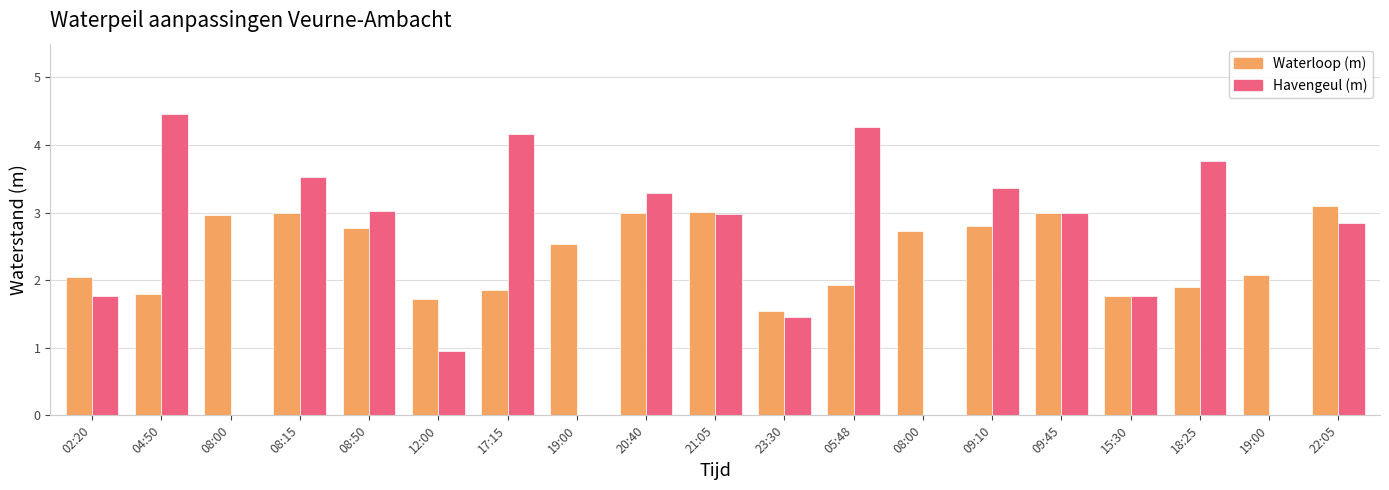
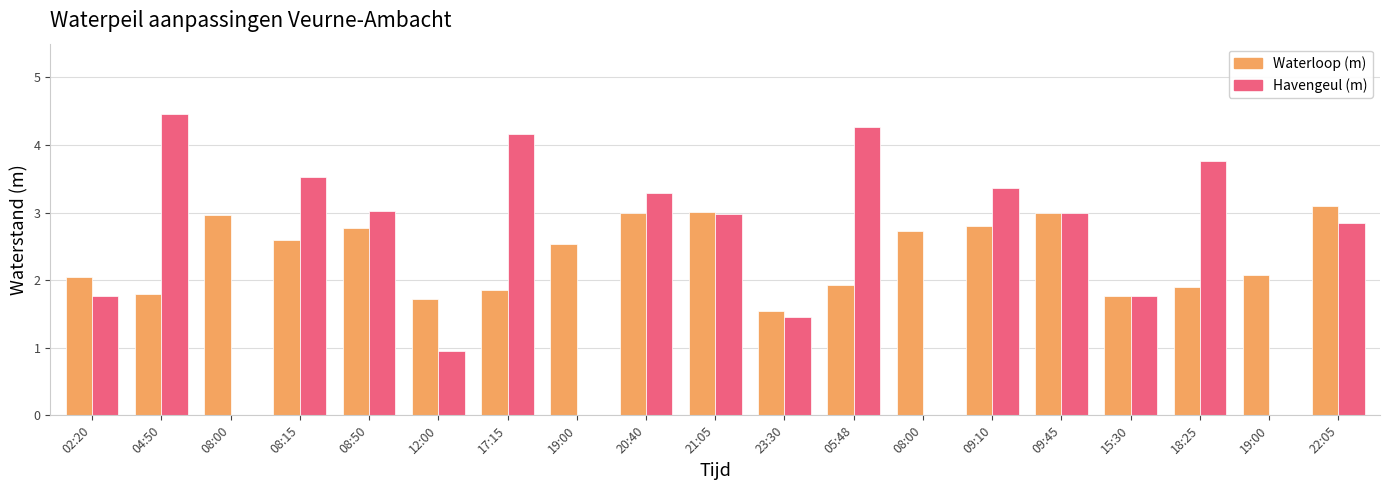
Waterloop (m), 08:15: 3.0 -> 2.6
